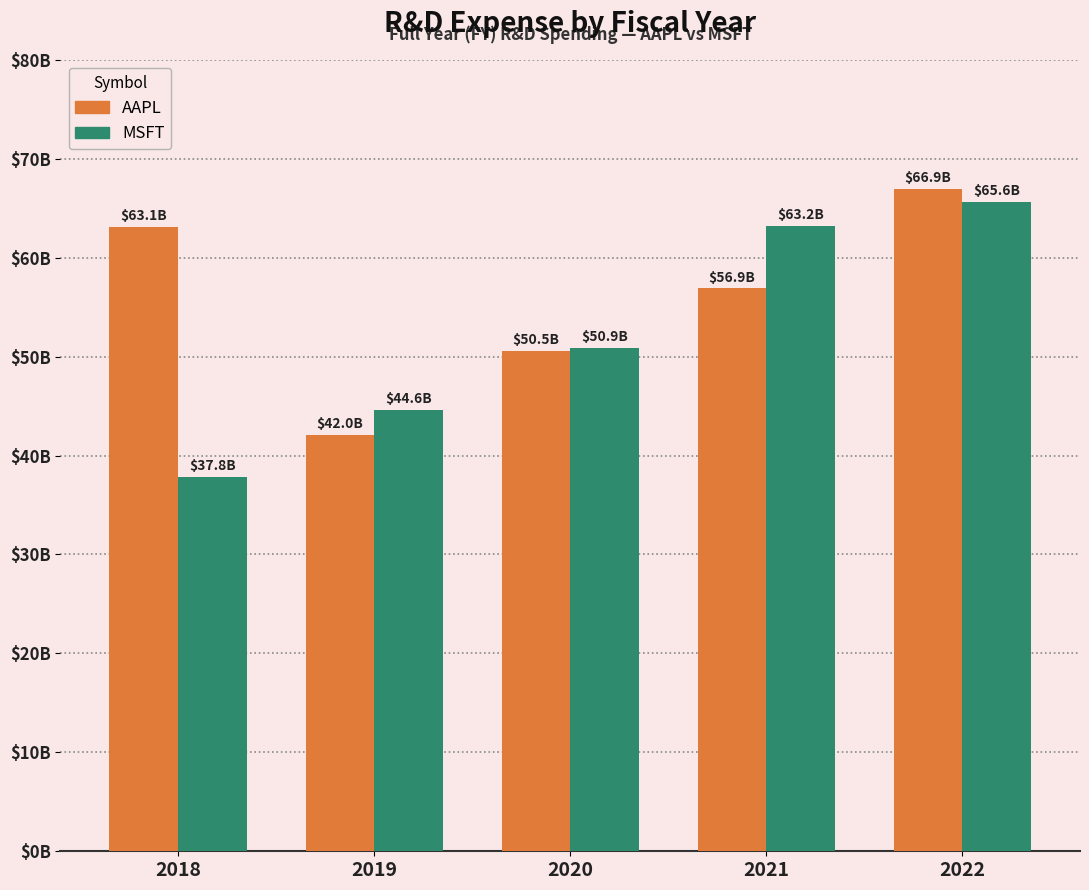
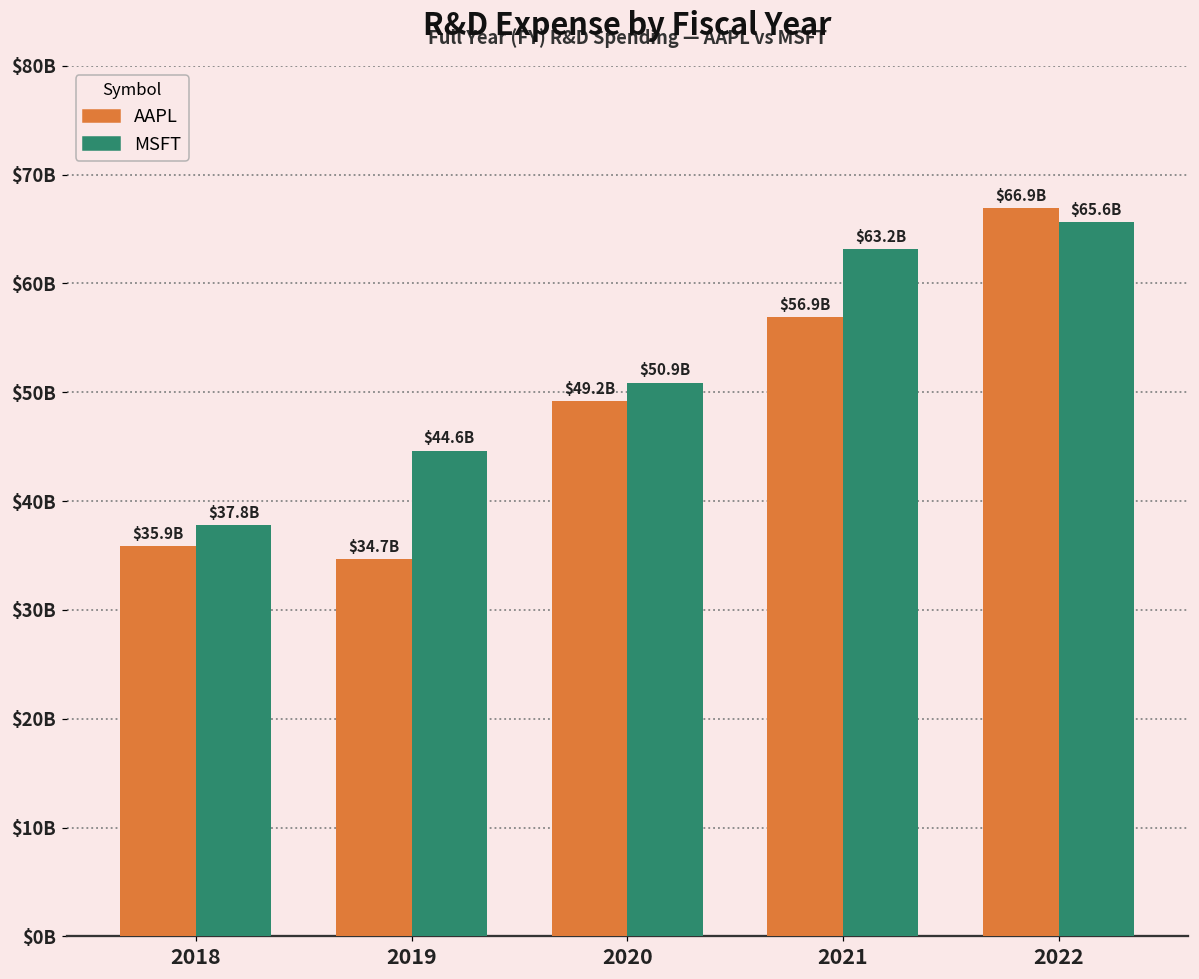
AAPL, 2018: $63.1B -> $35.9B
AAPL, 2019: $42.0B -> $34.7B
AAPL, 2020: $50.5B -> $49.2B
